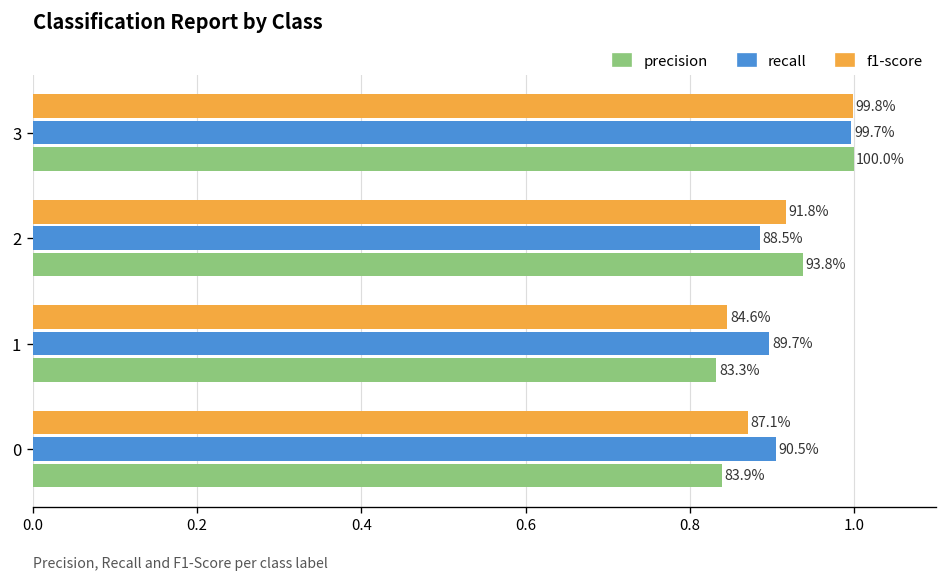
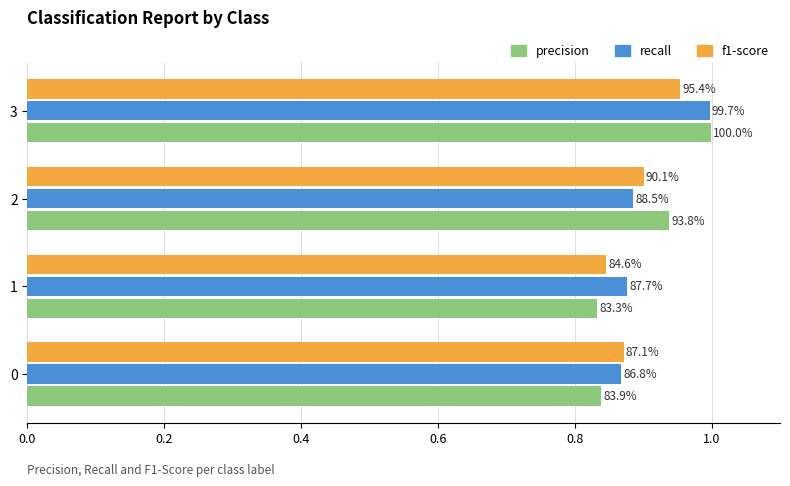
f1-score, 3: 99.8% -> 95.4%
f1-score, 2: 91.8% -> 90.1%
recall, 1: 89.7% -> 87.7%
recall, 0: 90.5% -> 86.8%
